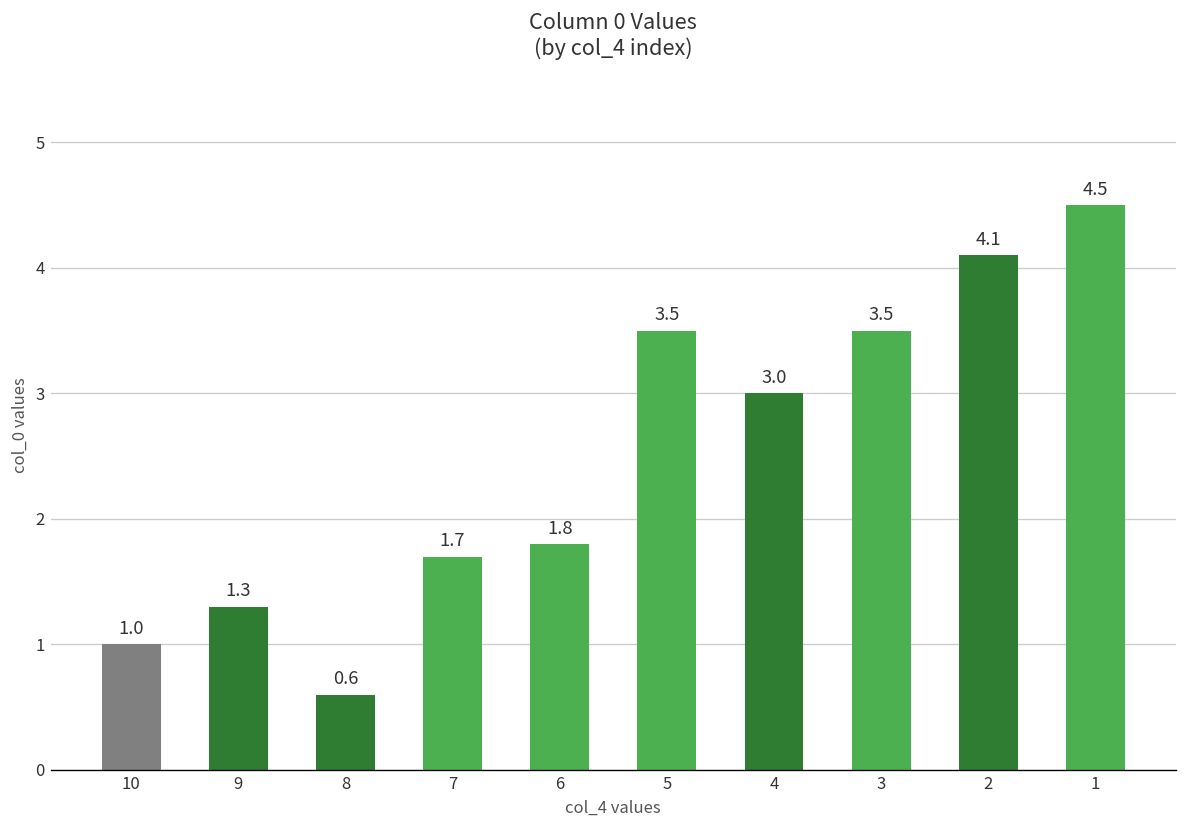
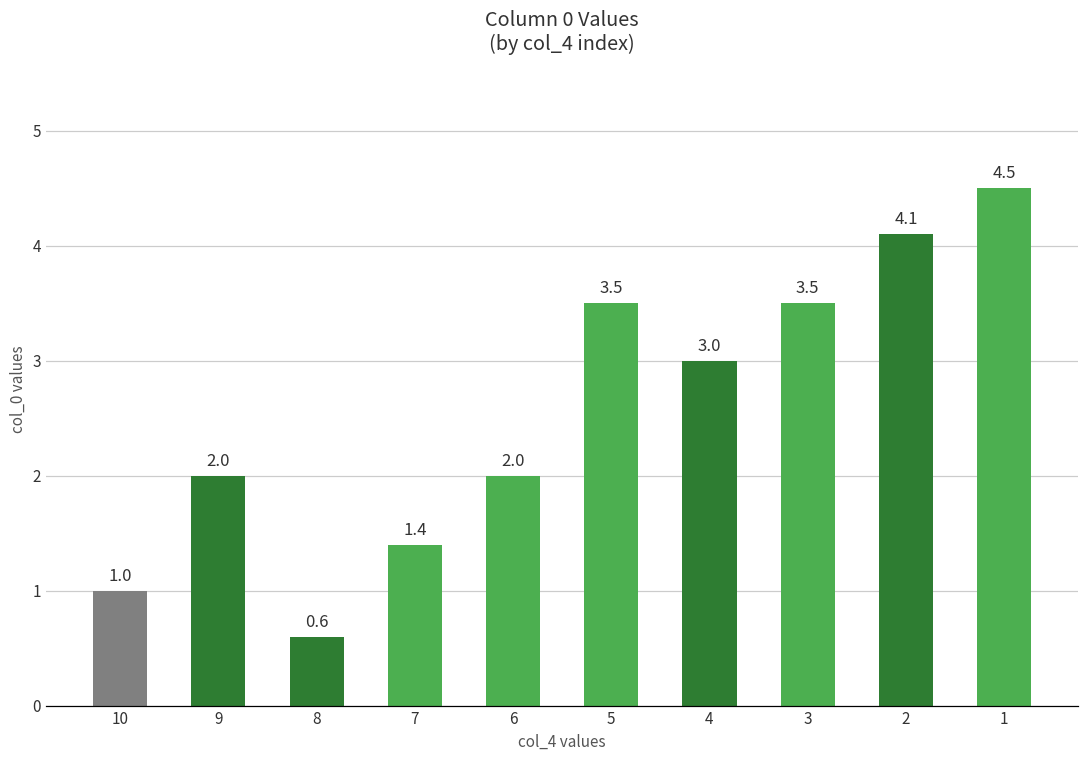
9: 1.3 -> 2.0
7: 1.7 -> 1.4
6: 1.8 -> 2.0
